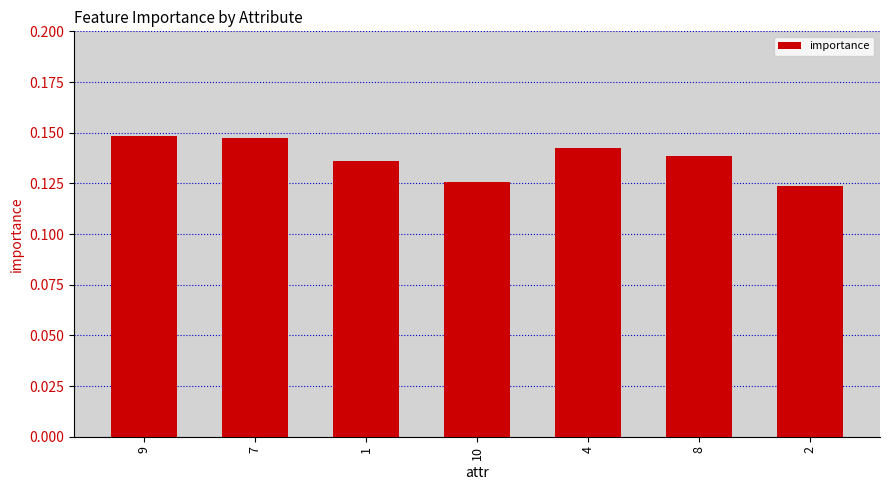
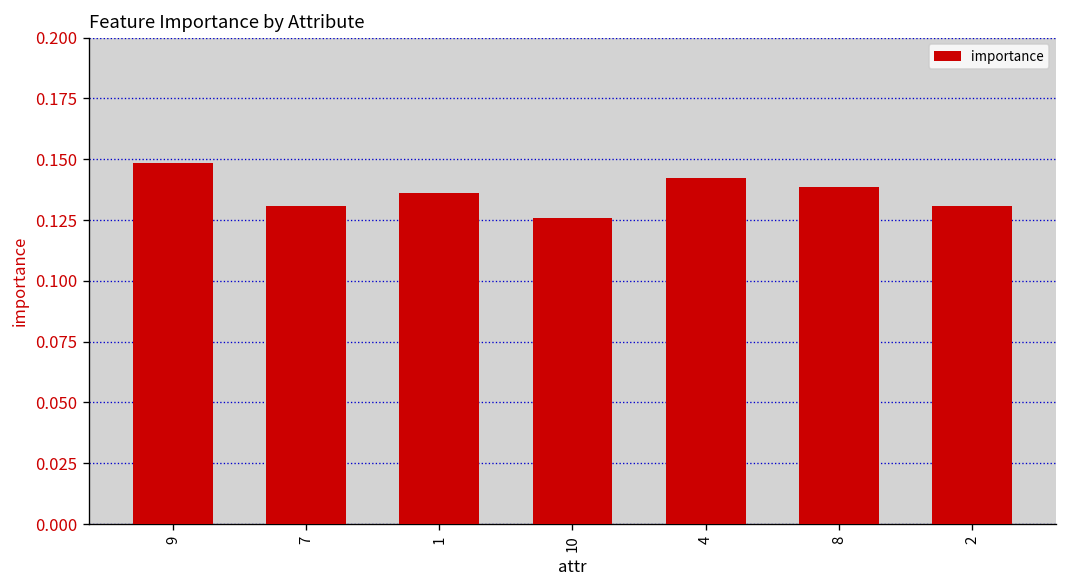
7: 0.147 -> 0.131
2: 0.124 -> 0.131
